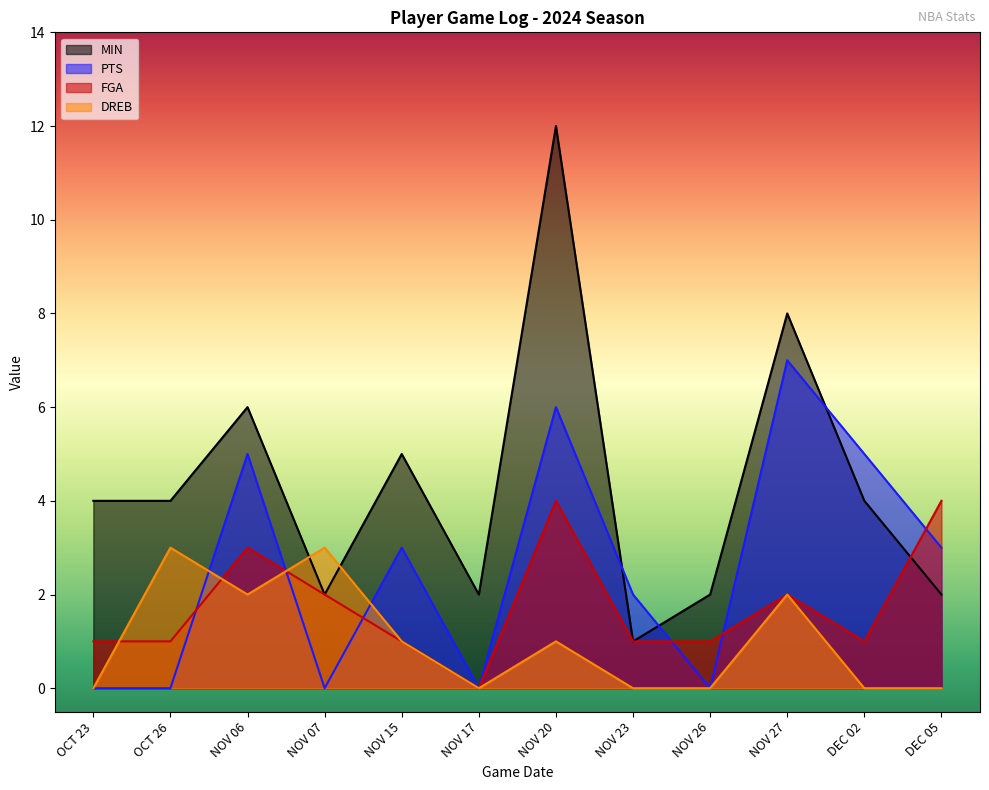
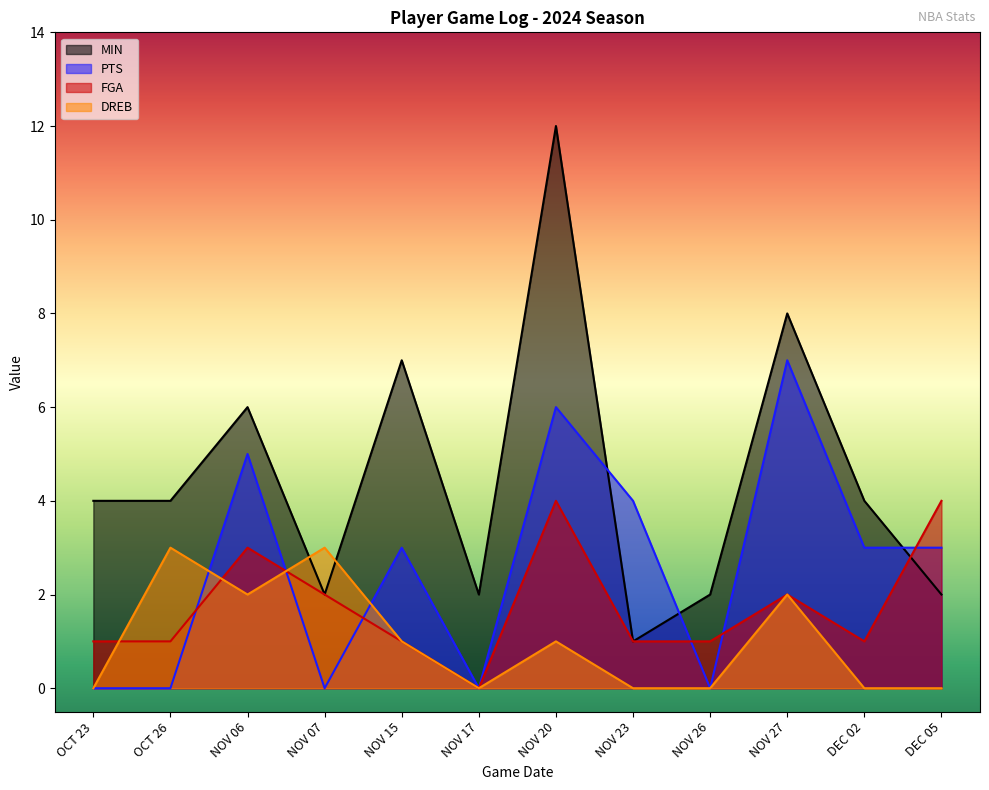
MIN, NOV 15: 5 -> 7
PTS, NOV 23: 2 -> 4
PTS, DEC 02: 5 -> 3
